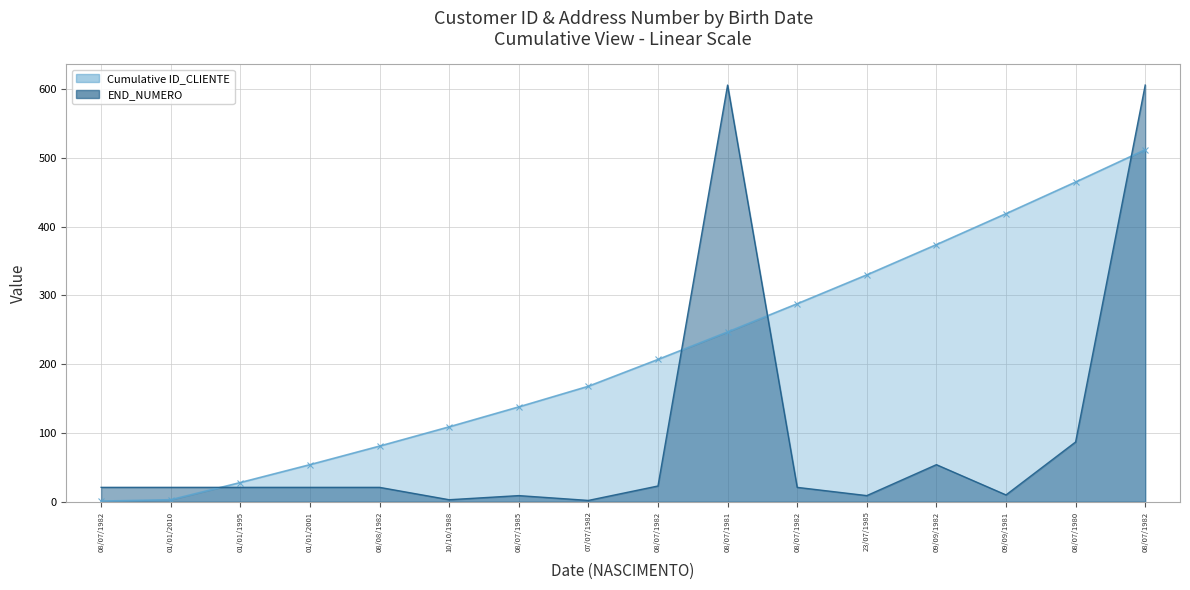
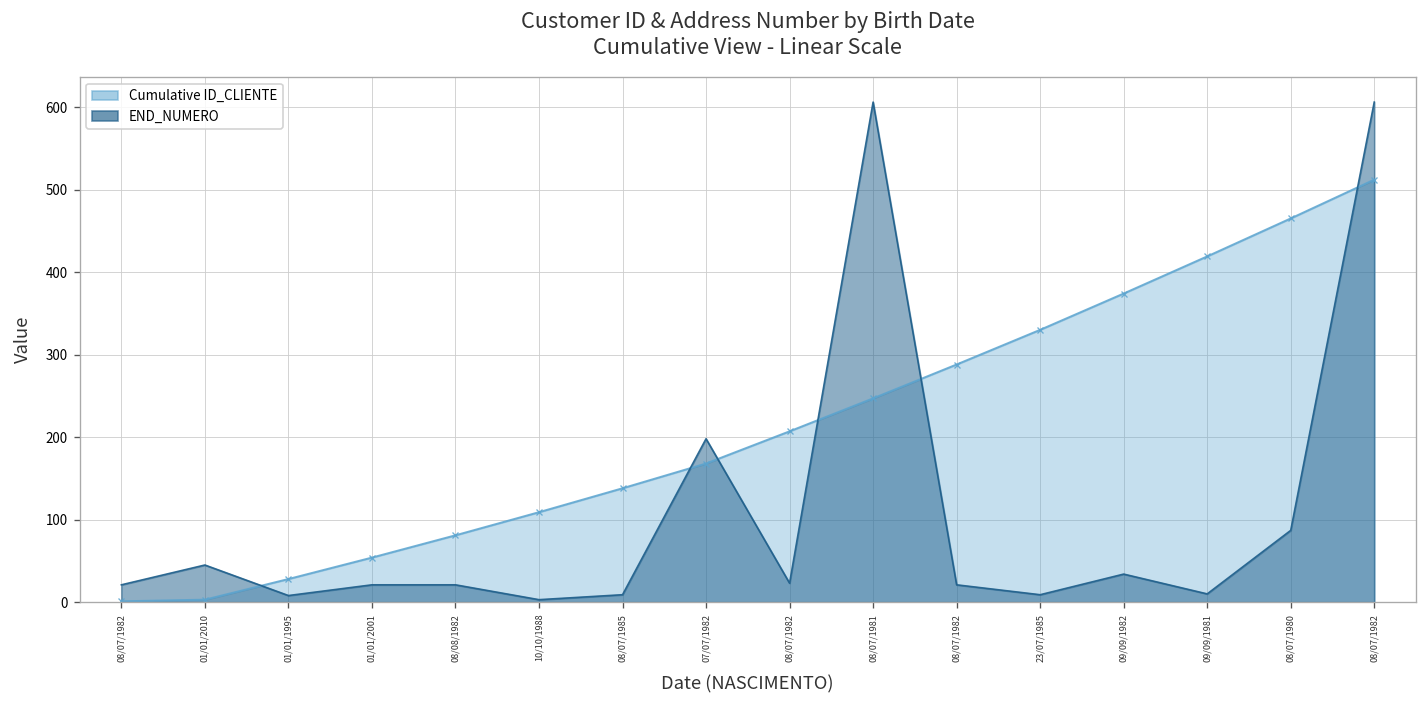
END_NUMERO, 01/01/2010: 20 -> 50
END_NUMERO, 01/01/1995: 20 -> 10
END_NUMERO, 07/07/1982: 0 -> 200
END_NUMERO, 09/09/1982: 50 -> 30
